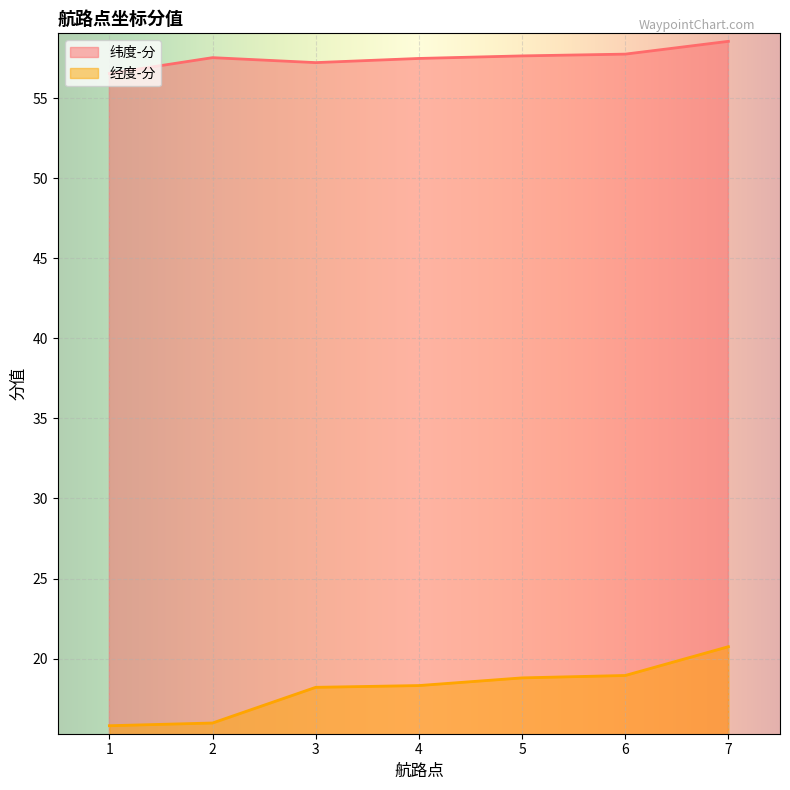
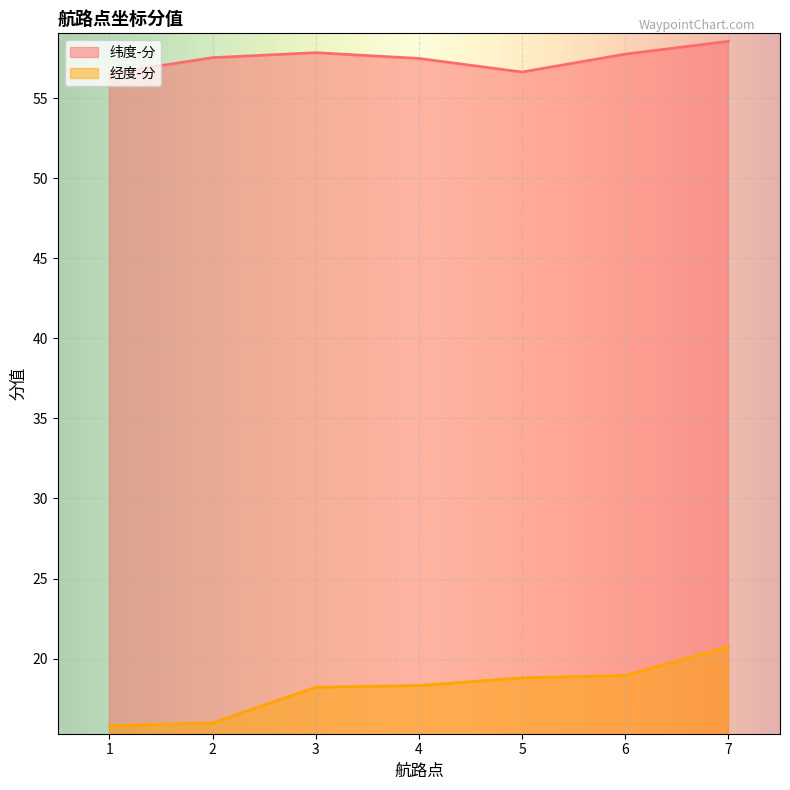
纬度-分, 3: 57.2 -> 57.9
纬度-分, 5: 57.7 -> 56.7
